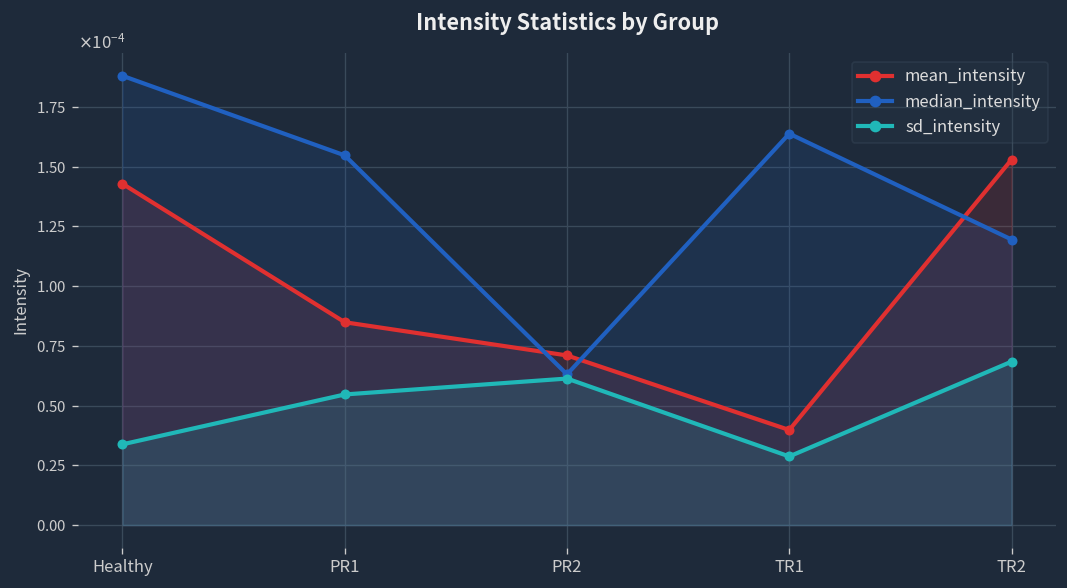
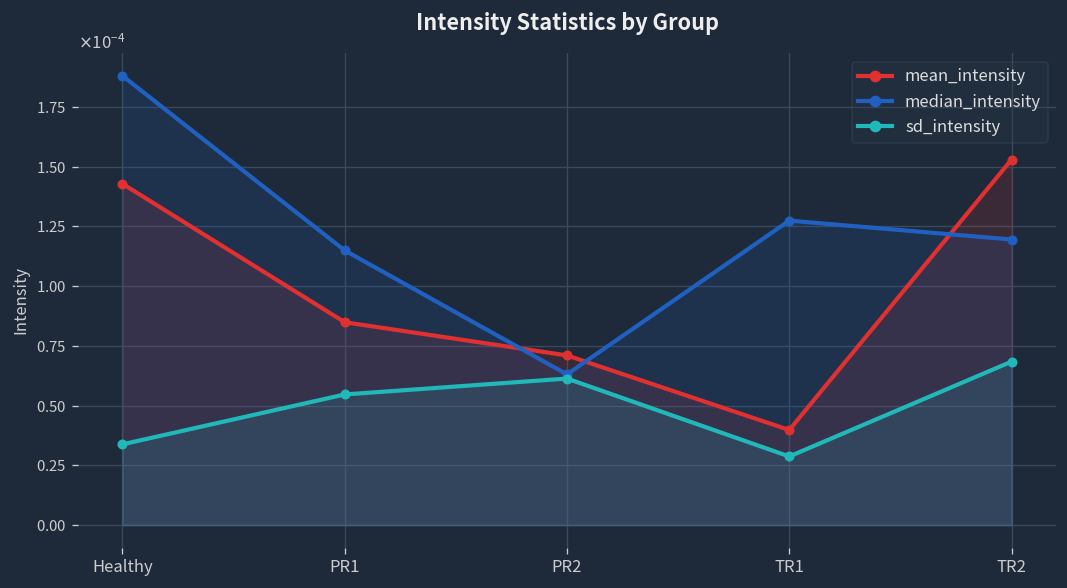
median_intensity, PR1: 0.000155 -> 0.000115
median_intensity, TR1: 0.000164 -> 0.000127
